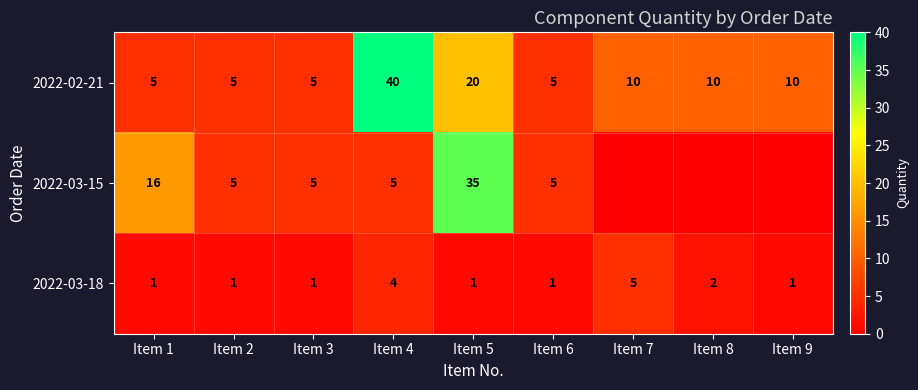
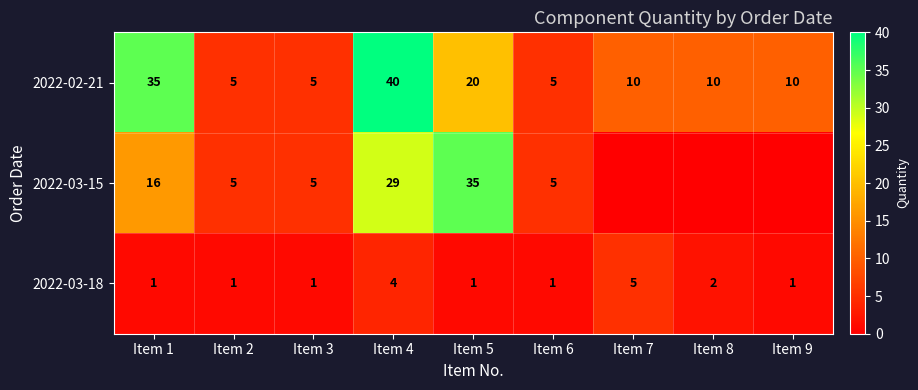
2022-02-21, Item 1: 5 -> 35
2022-03-15, Item 4: 5 -> 29
